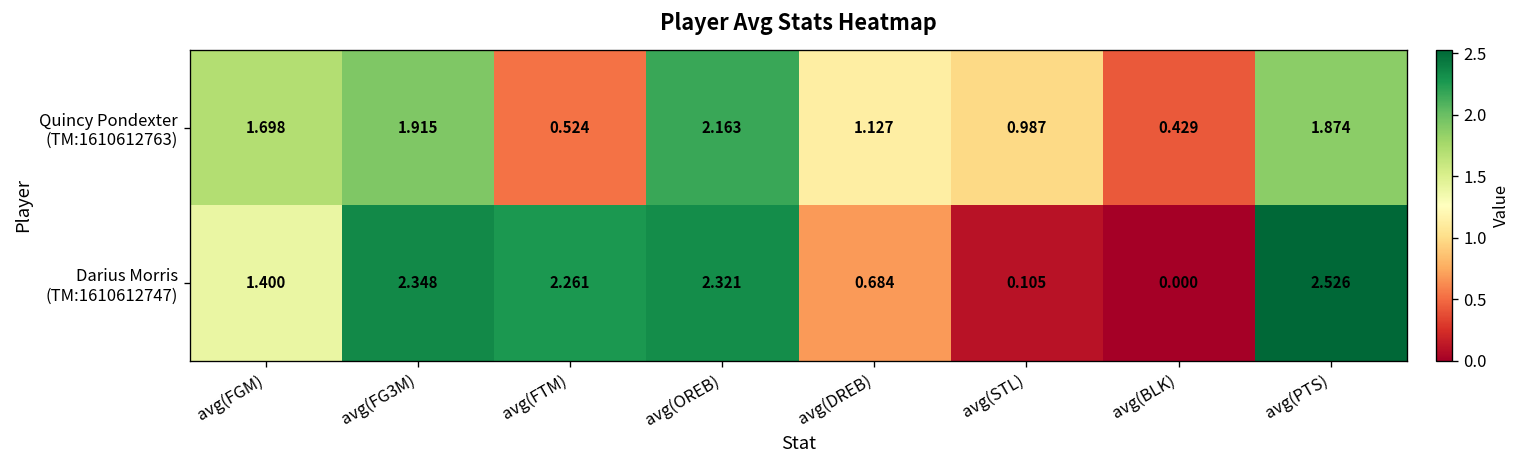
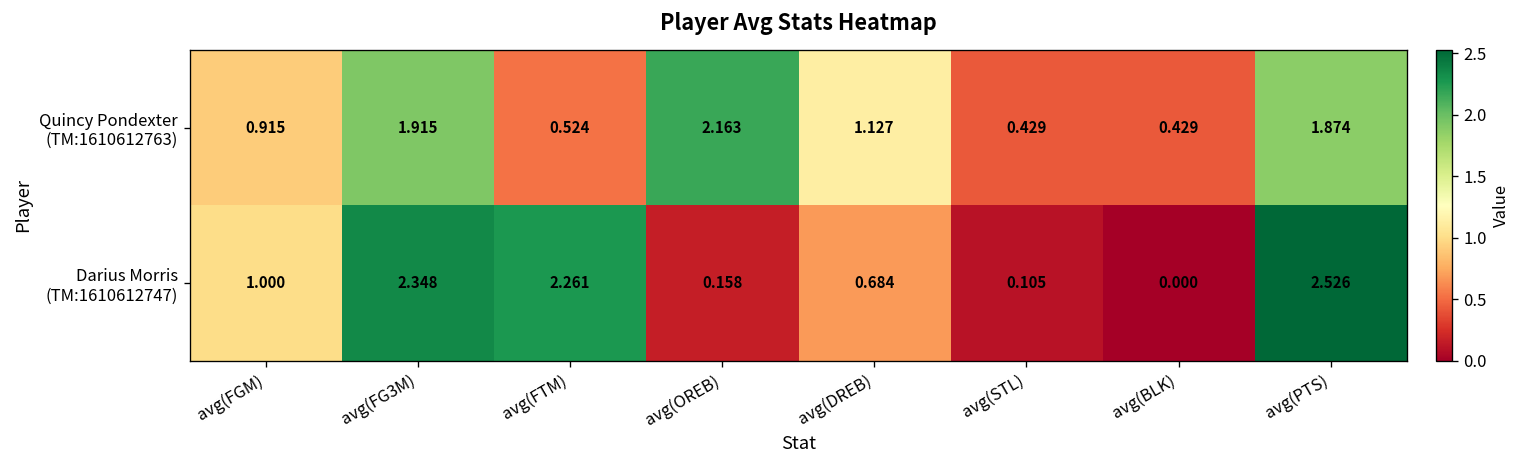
Quincy Pondexter (TM:1610612763), avg(FGM): 1.698 -> 0.915
Quincy Pondexter (TM:1610612763), avg(STL): 0.987 -> 0.429
Darius Morris (TM:1610612747), avg(FGM): 1.400 -> 1.000
Darius Morris (TM:1610612747), avg(OREB): 2.321 -> 0.158
